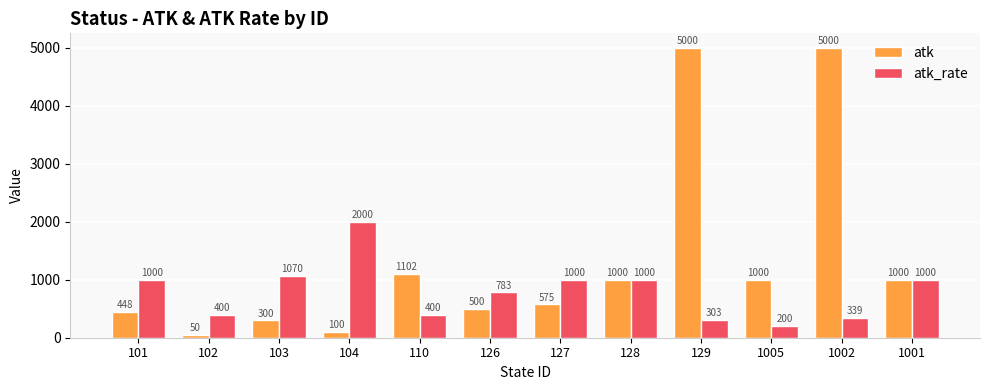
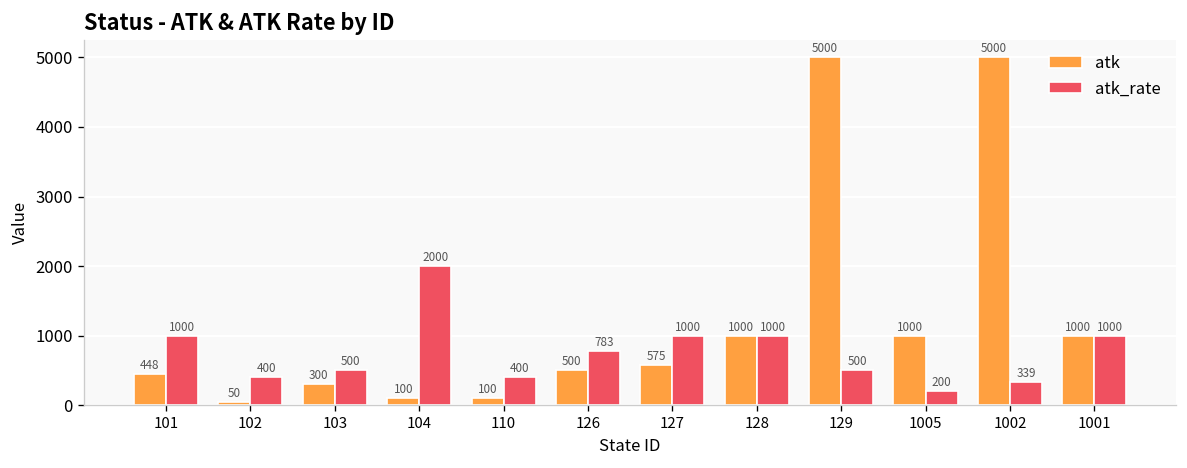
atk_rate, 103: 1070 -> 500
atk, 110: 1102 -> 100
atk_rate, 129: 303 -> 500
